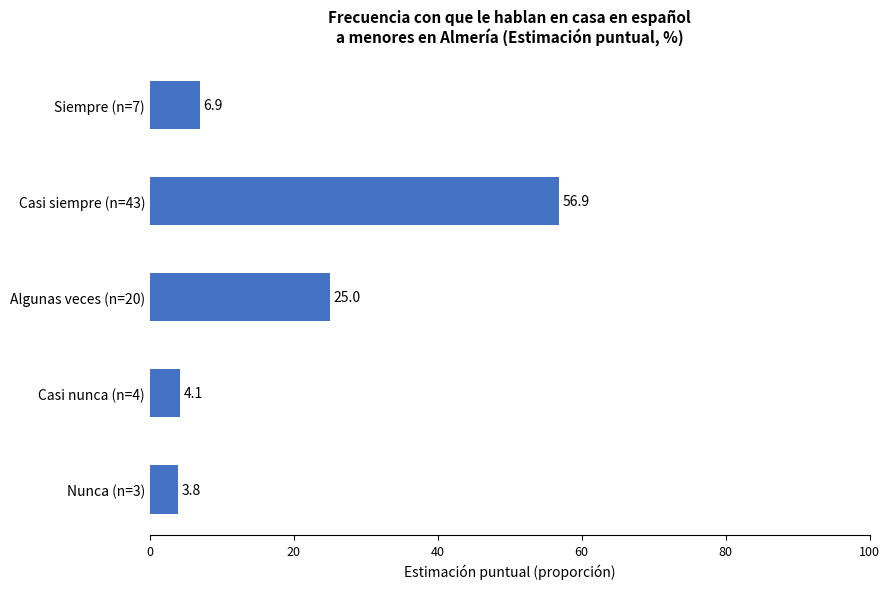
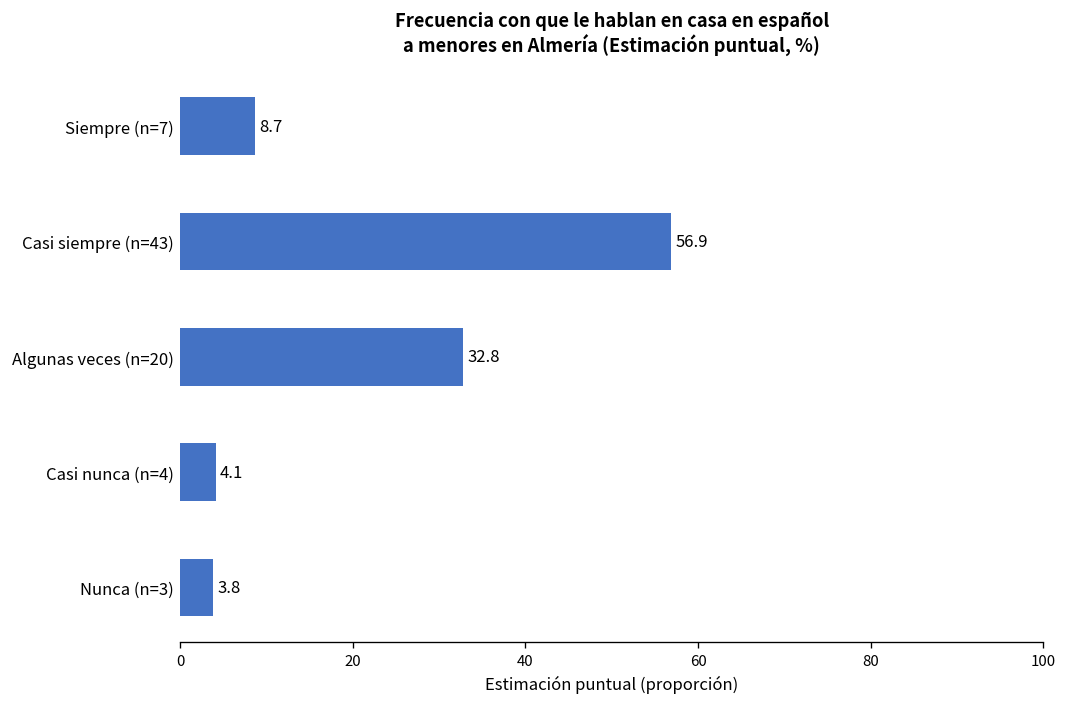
Siempre (n=7): 6.9 -> 8.7
Algunas veces (n=20): 25.0 -> 32.8
